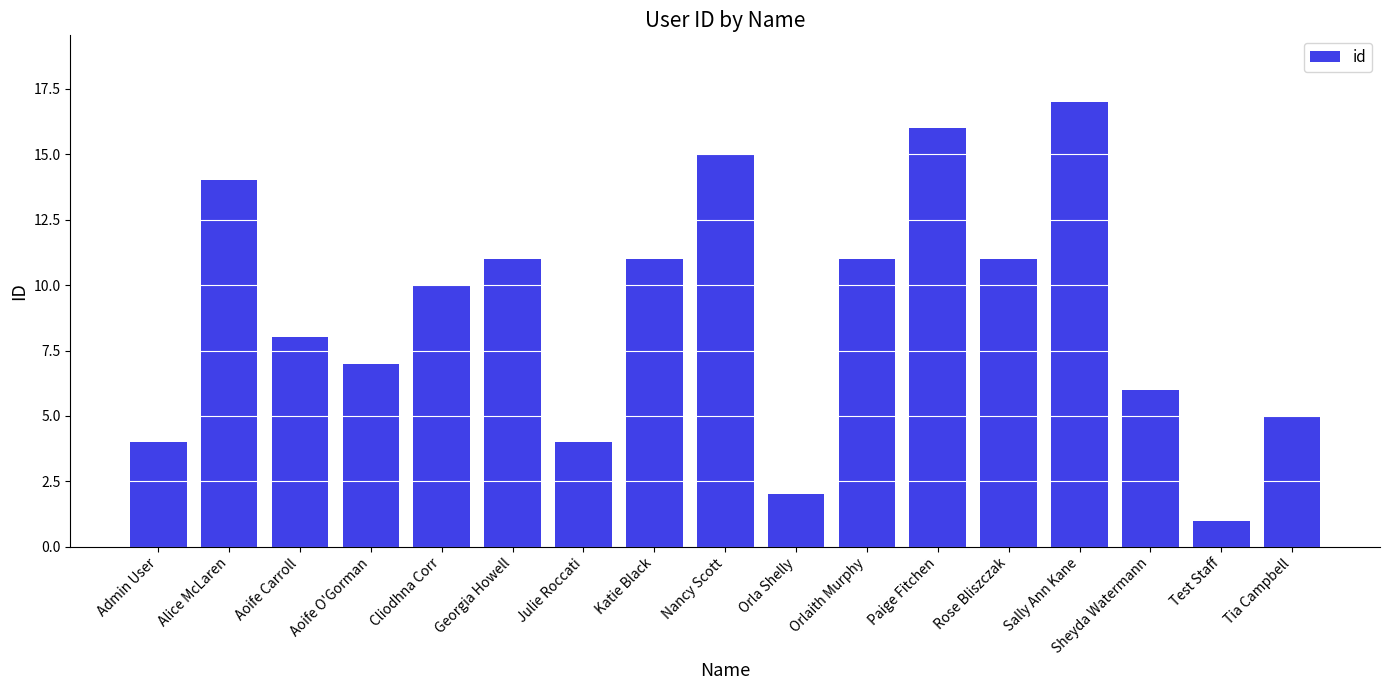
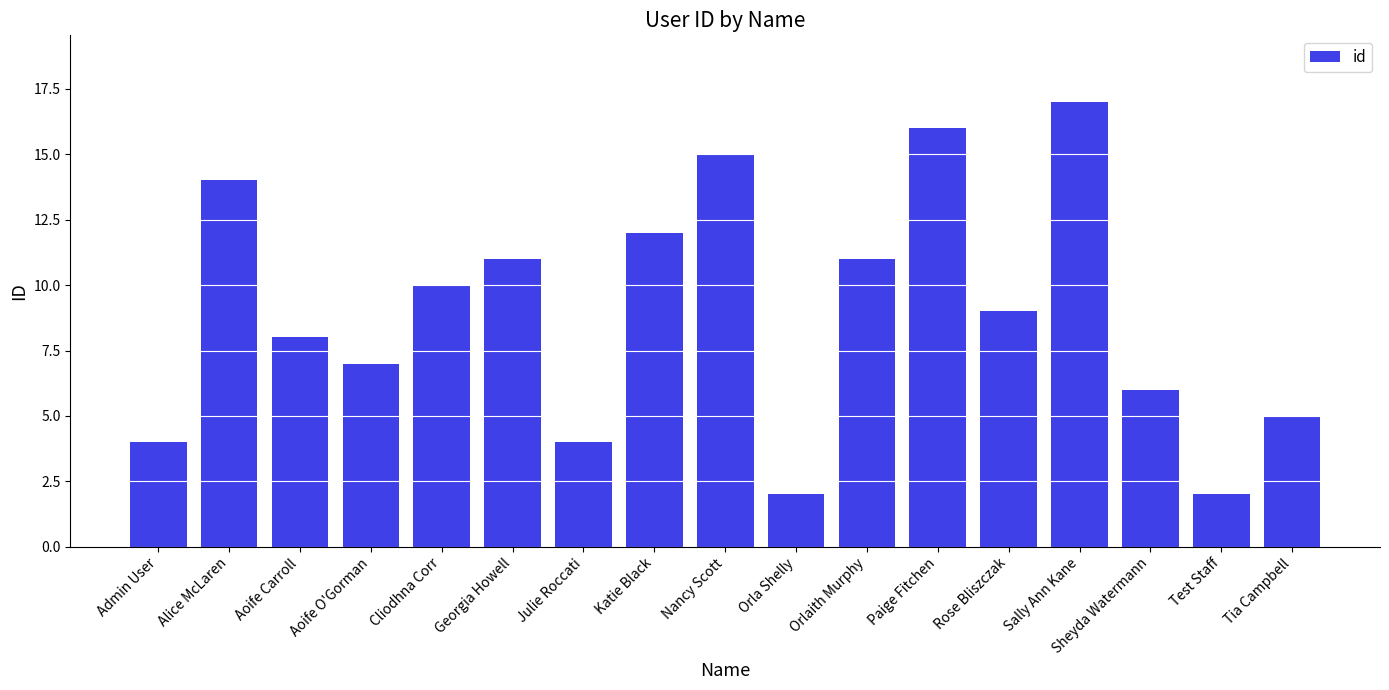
Katie Black: 11 -> 12
Rose Bliszczak: 11 -> 9
Test Staff: 1 -> 2
